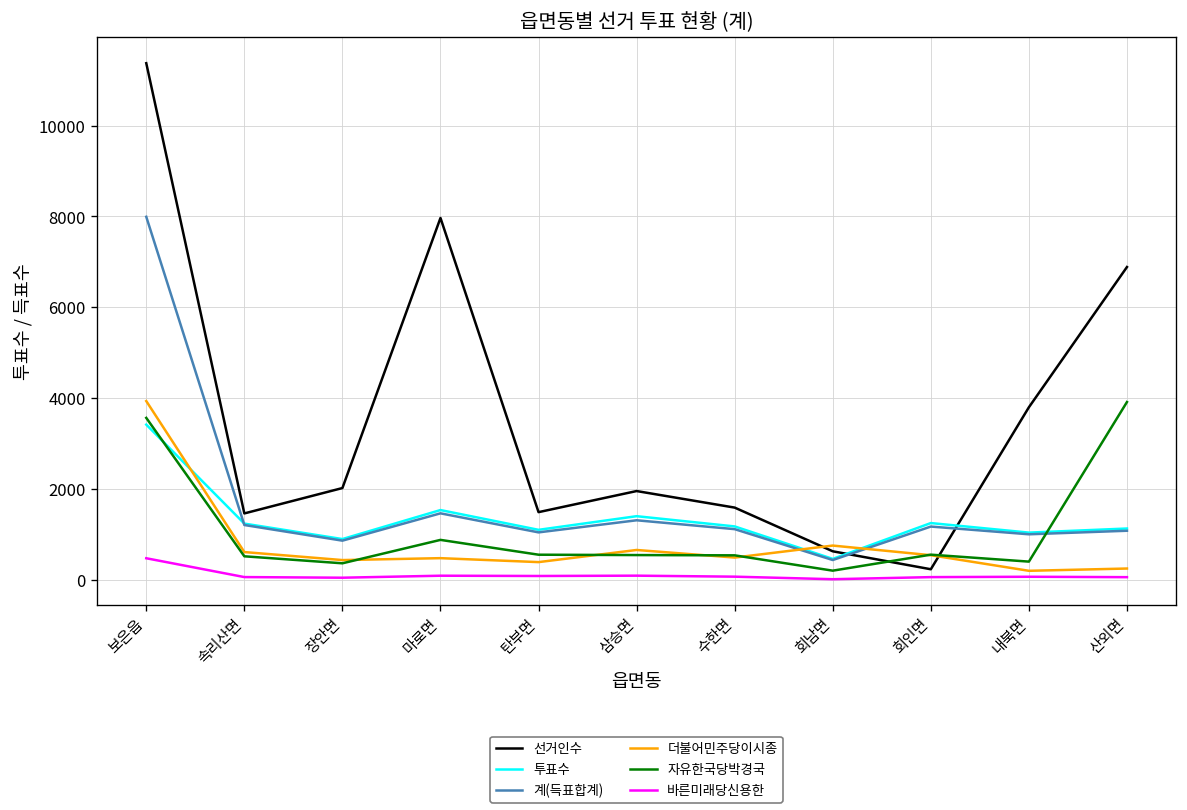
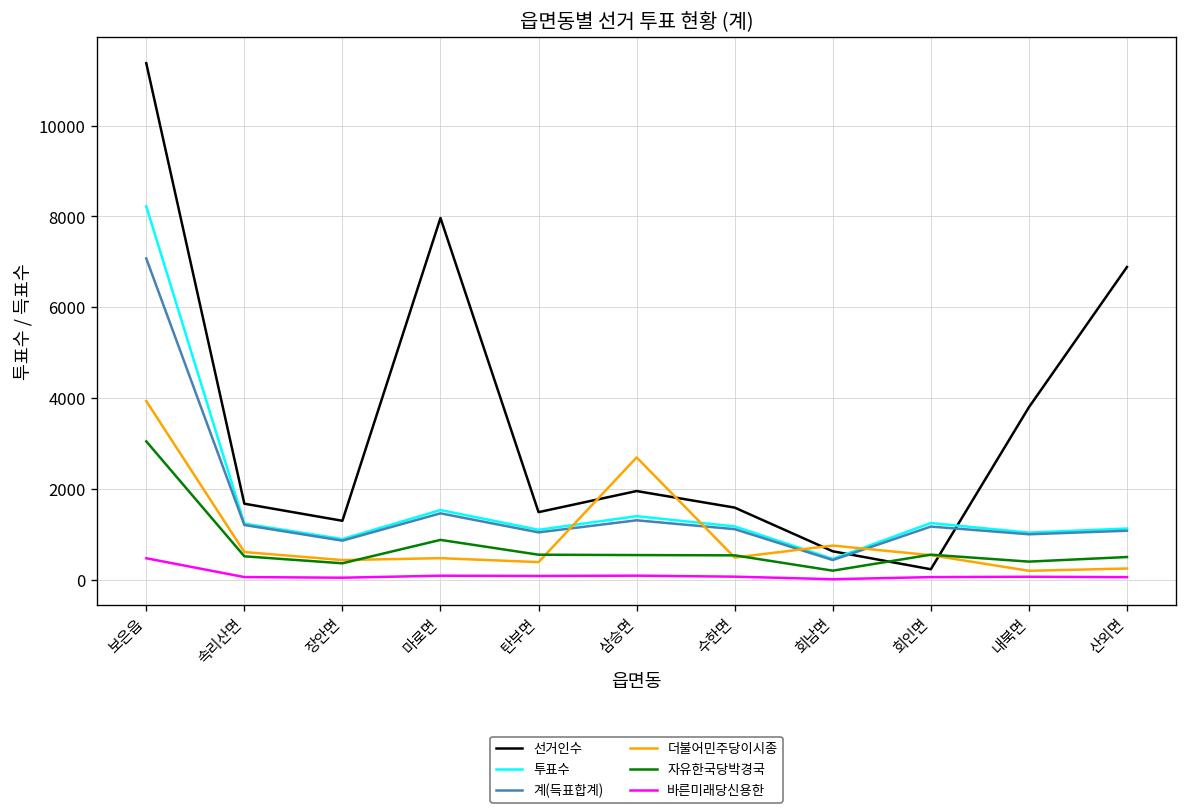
투표수, 보은읍: 3400 -> 8200
계(득표합계), 보은읍: 8000 -> 7100
자유한국당박경국, 보은읍: 3600 -> 3100
선거인수, 속리산면: 1500 -> 1700
선거인수, 장안면: 2000 -> 1300
더불어민주당이시종, 삼승면: 700 -> 2700
자유한국당박경국, 산외면: 3900 -> 500
